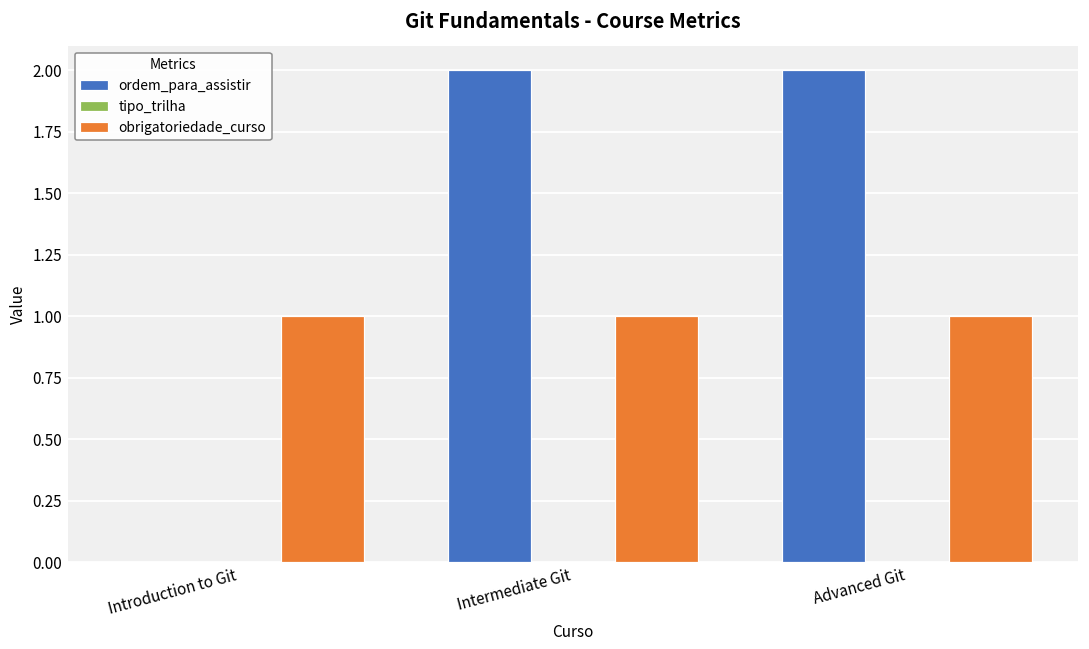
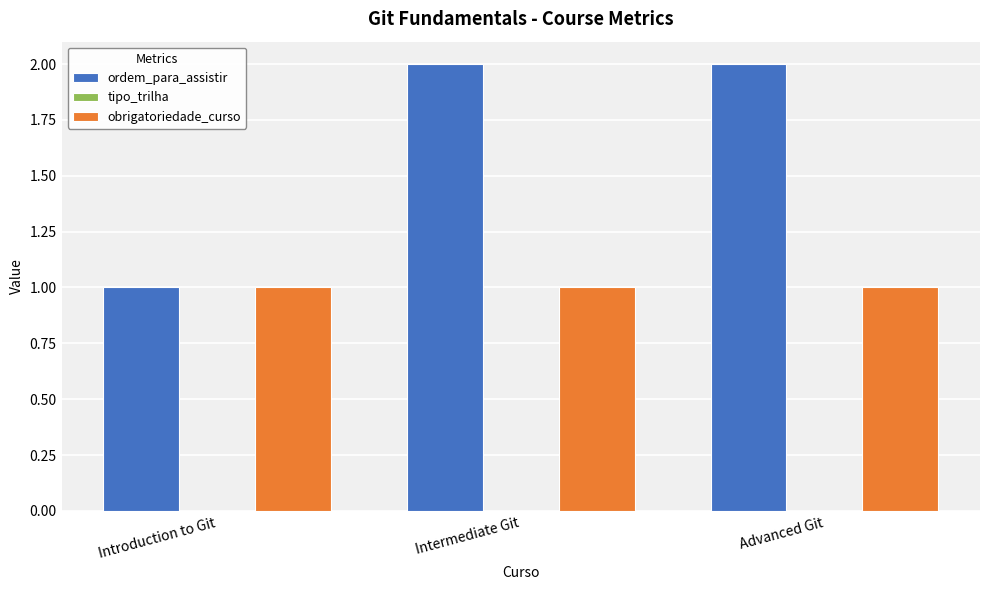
ordem_para_assistir, Introduction to Git: 0 -> 1
